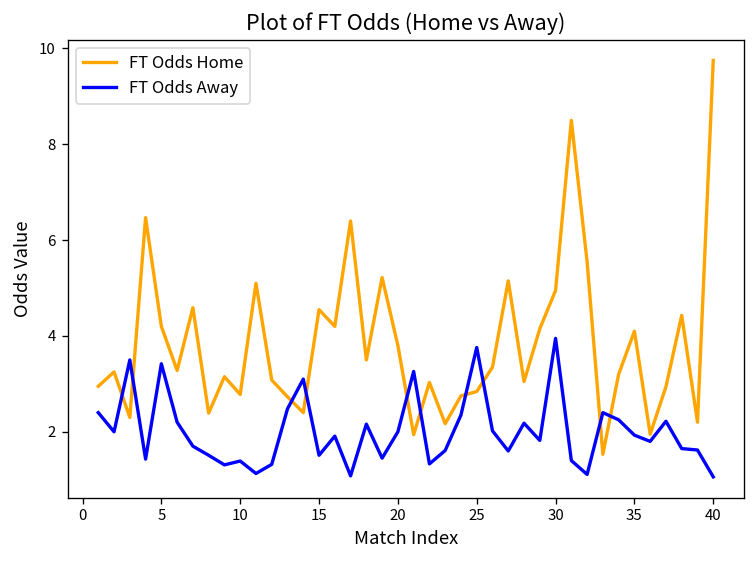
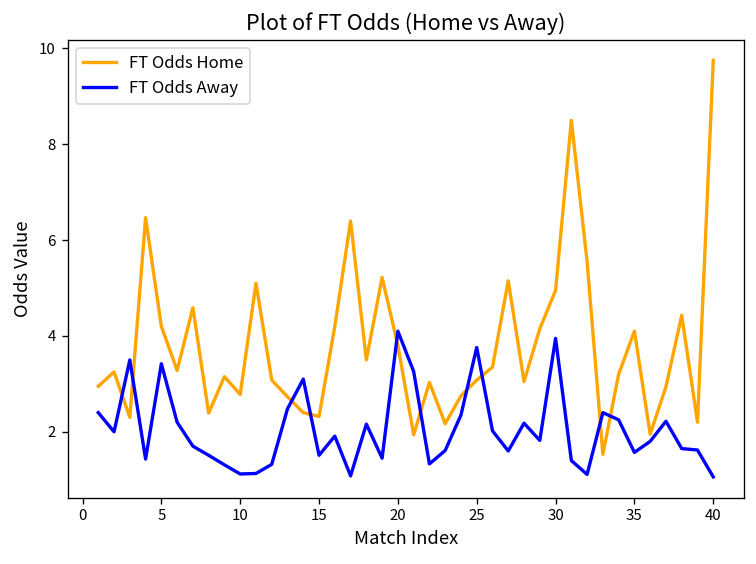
FT Odds Away, 10: 1.4 -> 1.1
FT Odds Home, 15: 4.6 -> 2.3
FT Odds Away, 20: 2.0 -> 4.1
FT Odds Home, 25: 2.8 -> 3.1
FT Odds Away, 35: 1.9 -> 1.6
